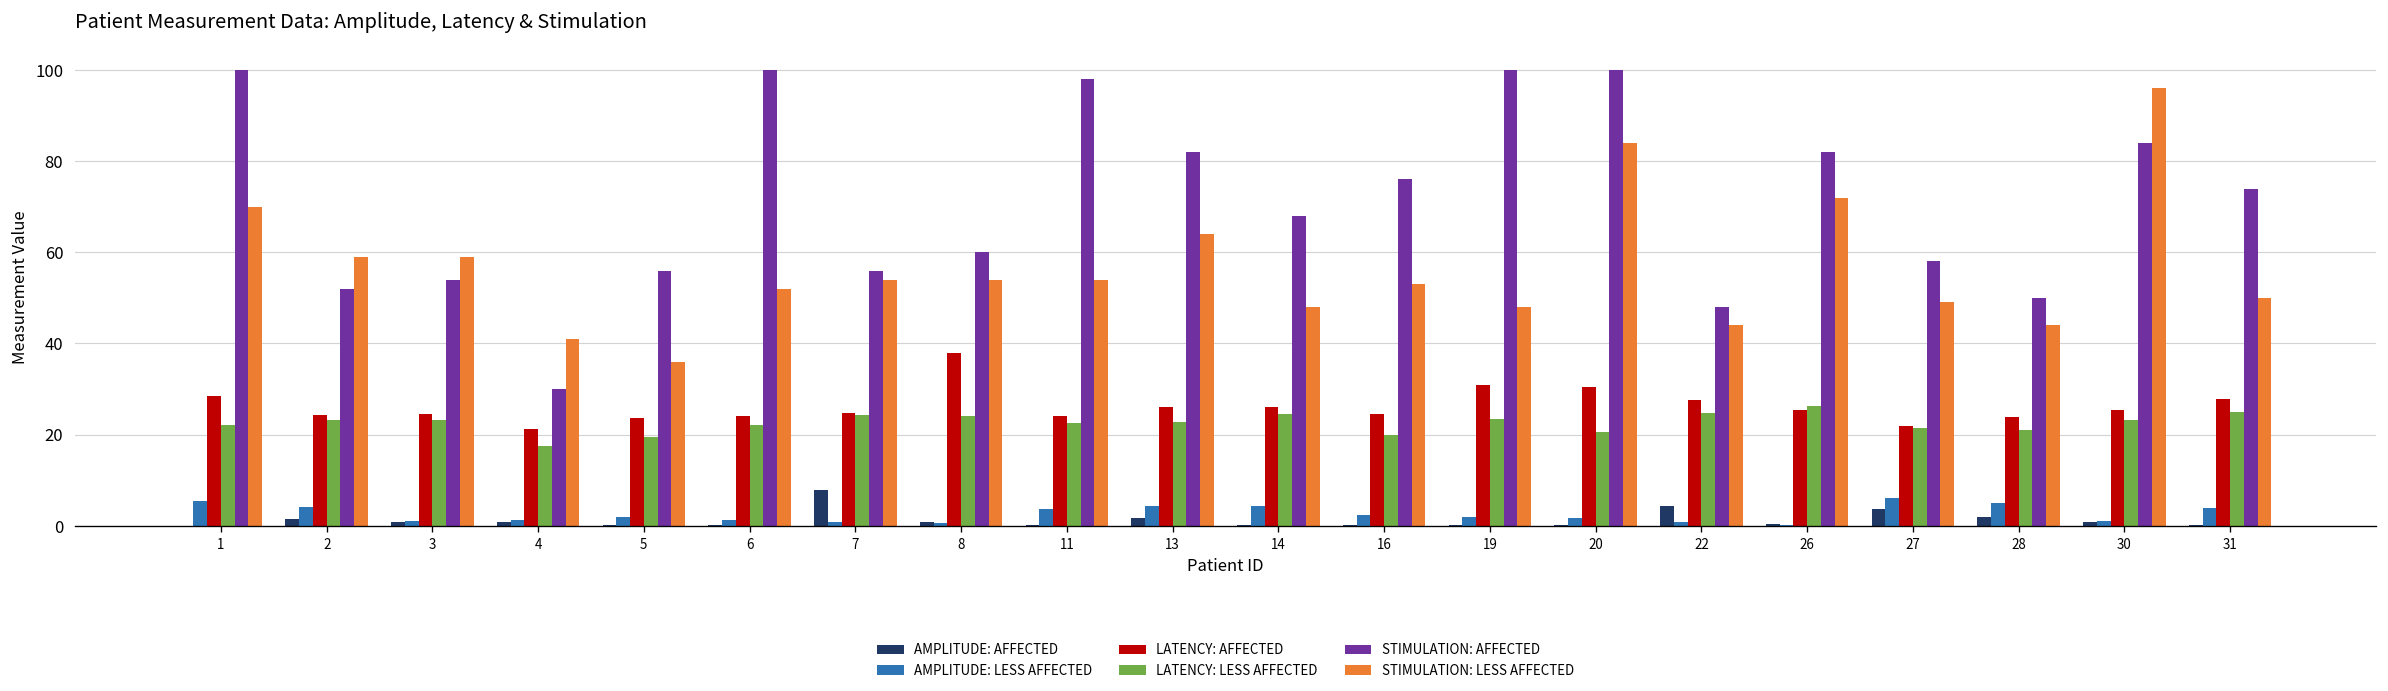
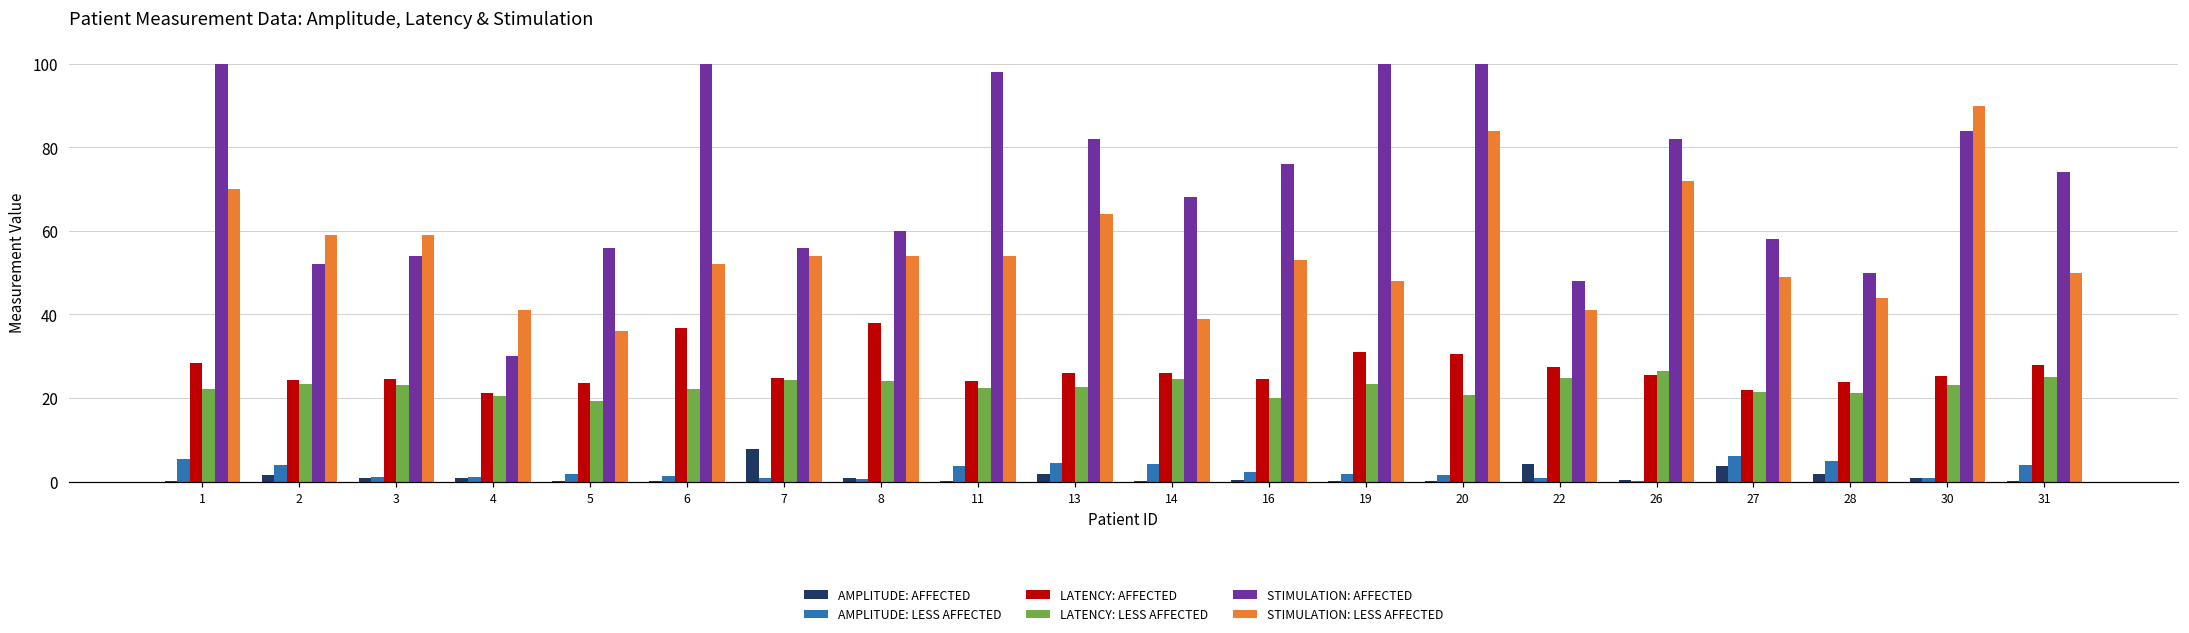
LATENCY: LESS AFFECTED, 4: 18 -> 21
LATENCY: AFFECTED, 6: 24 -> 37
STIMULATION: LESS AFFECTED, 14: 48 -> 39
STIMULATION: LESS AFFECTED, 22: 44 -> 41
STIMULATION: LESS AFFECTED, 30: 96 -> 90
